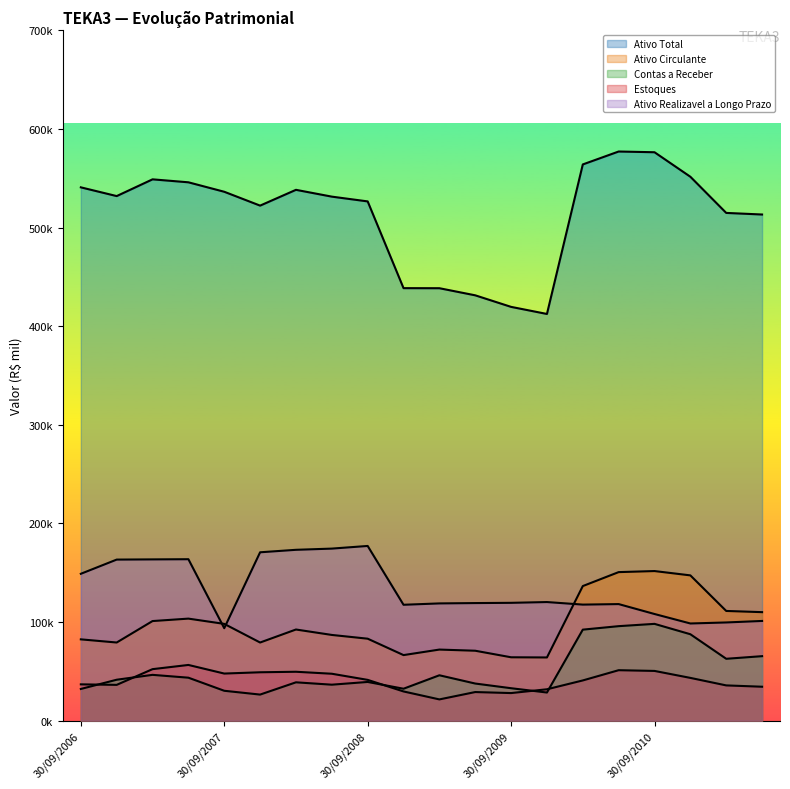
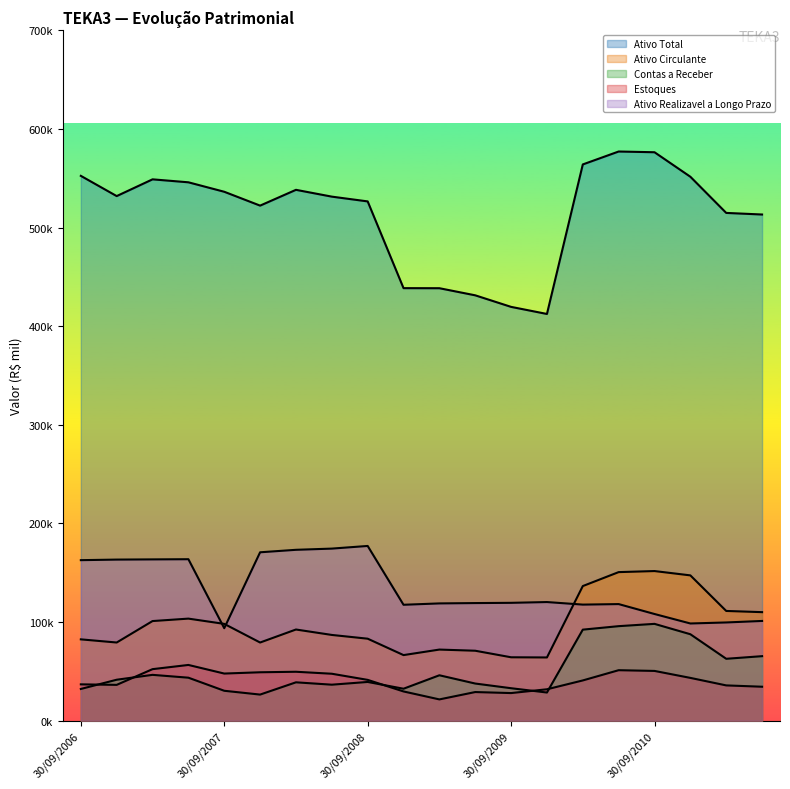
Ativo Total, 30/09/2006: 540000 -> 550000
Ativo Realizavel a Longo Prazo, 30/09/2006: 150000 -> 160000
